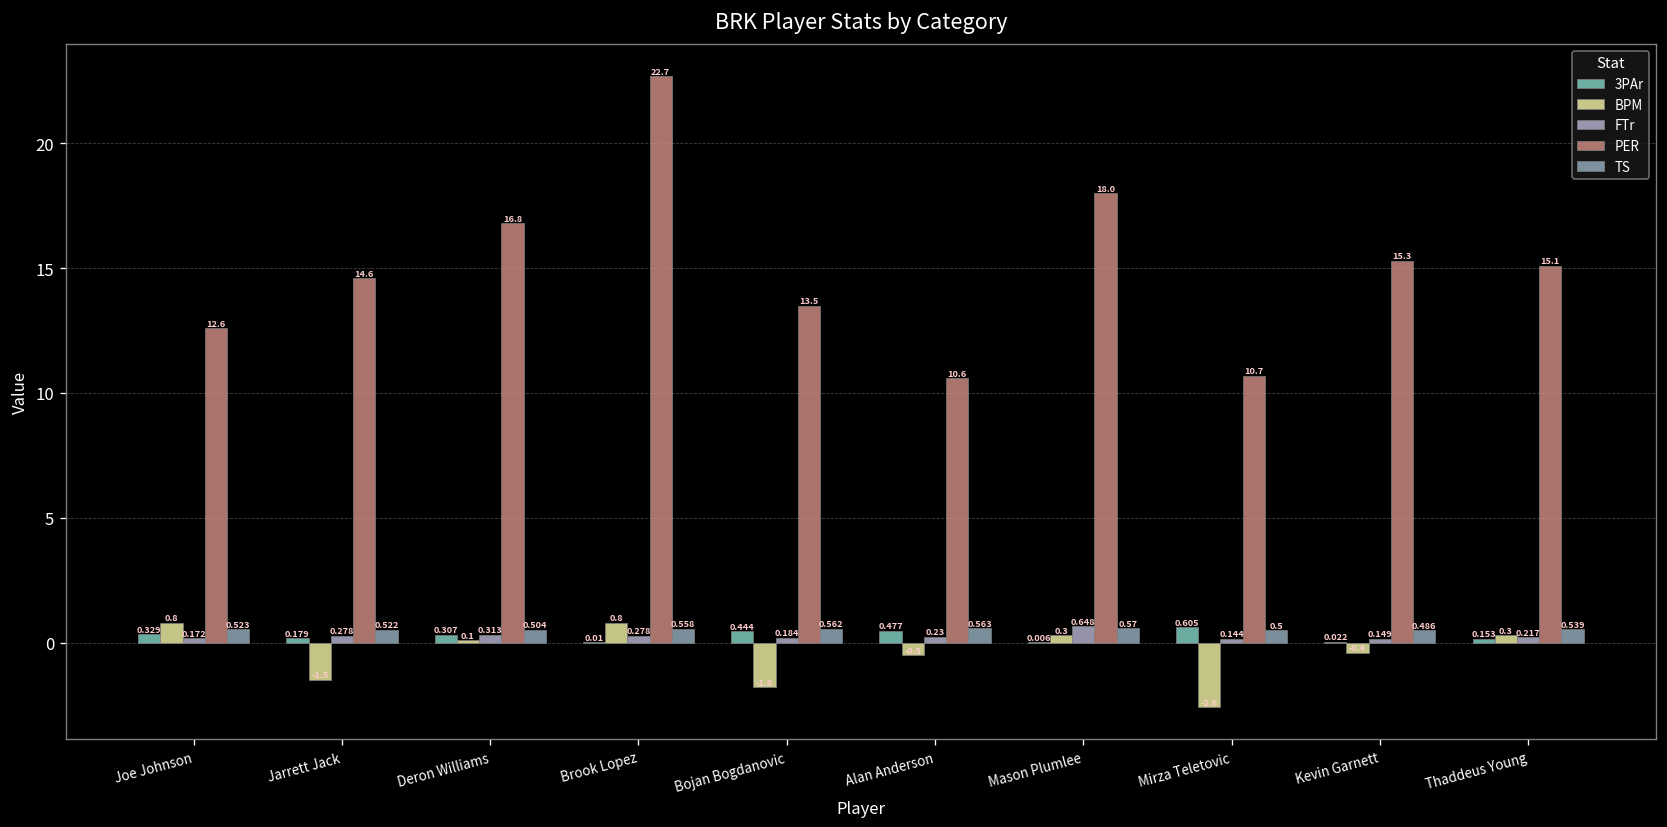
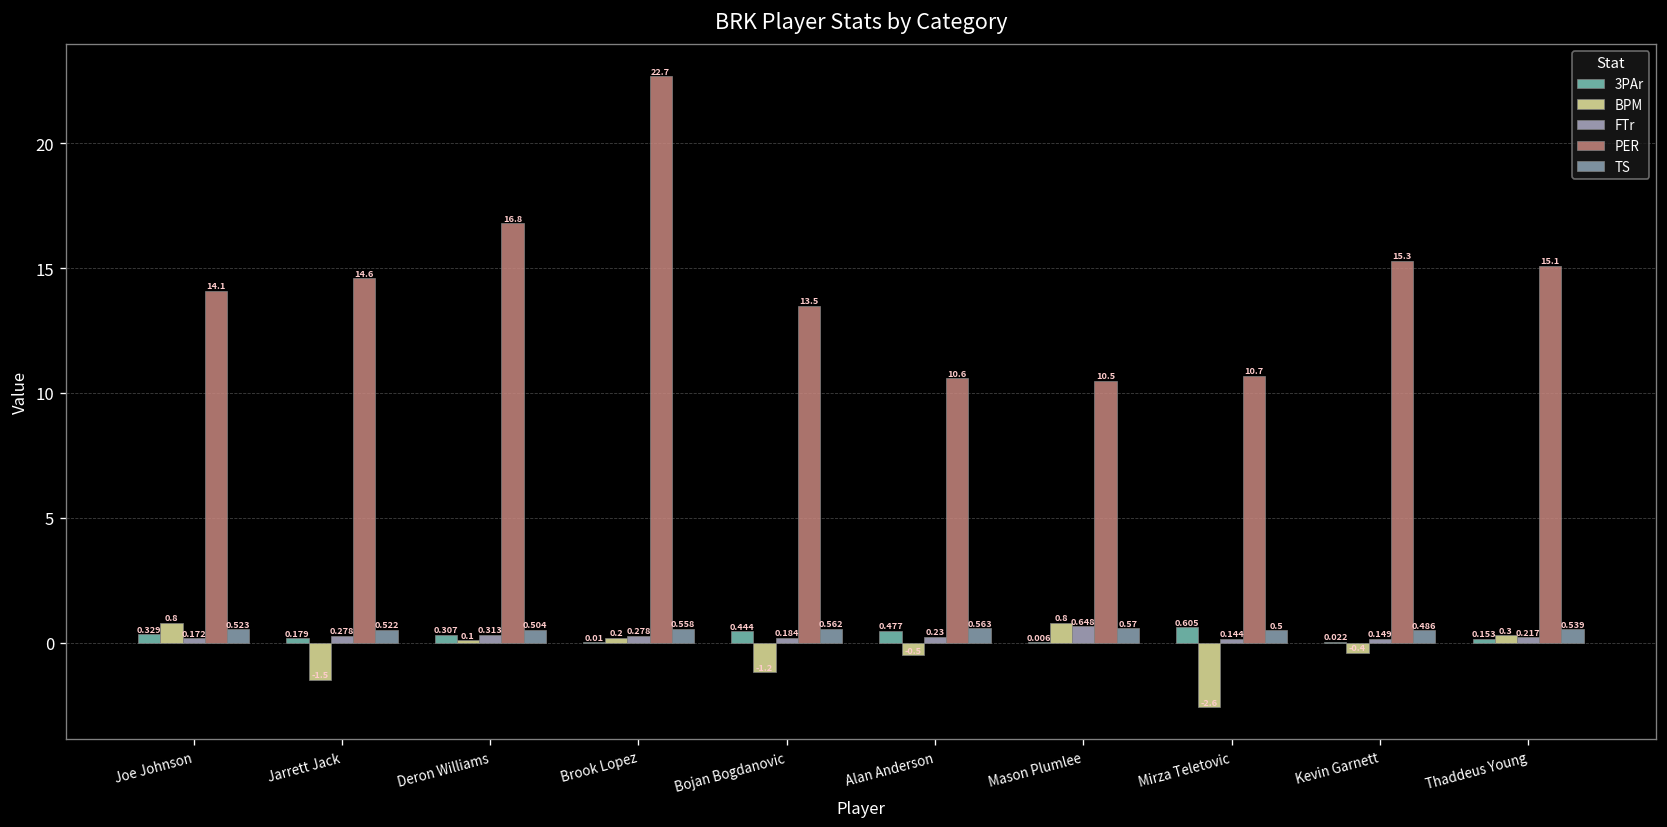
PER, Joe Johnson: 12.6 -> 14.1
BPM, Brook Lopez: 0.8 -> 0.2
BPM, Bojan Bogdanovic: -1.8 -> -1.2
BPM, Mason Plumlee: 0.3 -> 0.8
PER, Mason Plumlee: 18.0 -> 10.5
